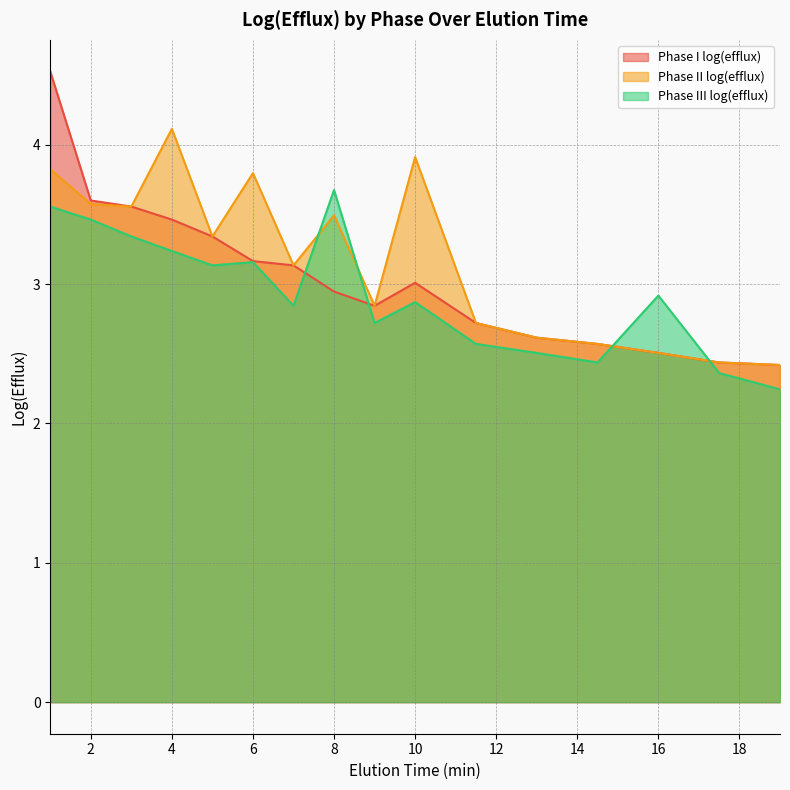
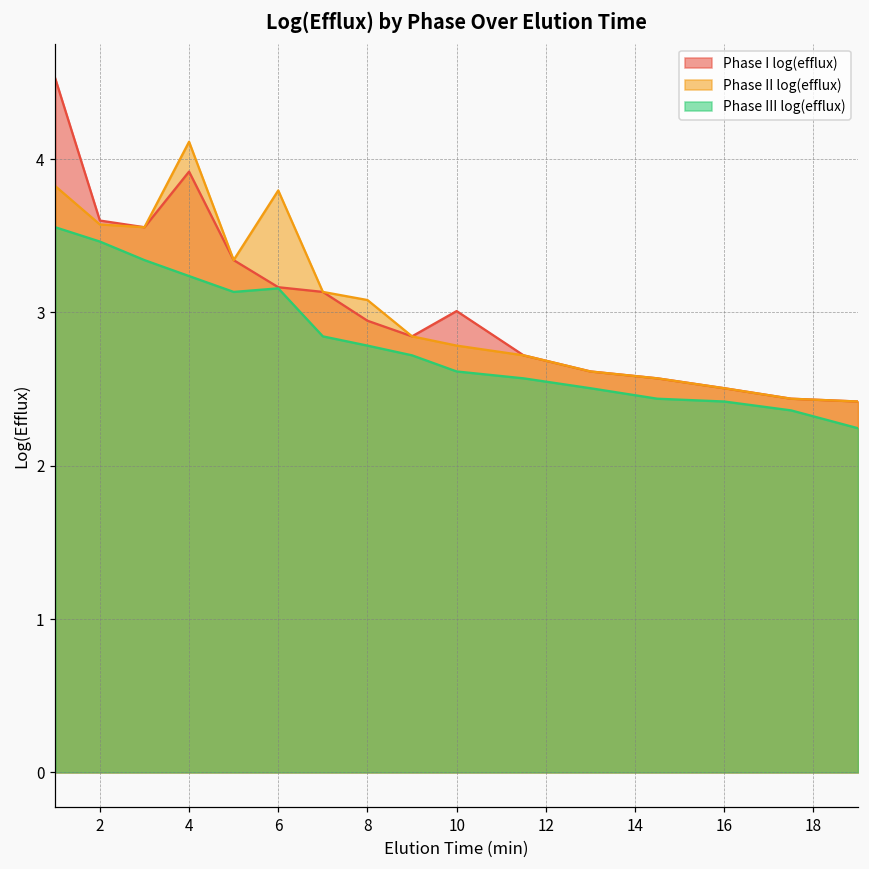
Phase I log(efflux), 4: 3.46 -> 3.92
Phase II log(efflux), 8: 3.49 -> 3.08
Phase III log(efflux), 8: 3.67 -> 2.78
Phase II log(efflux), 10: 3.91 -> 2.78
Phase III log(efflux), 10: 2.87 -> 2.62
Phase III log(efflux), 16: 2.92 -> 2.42
